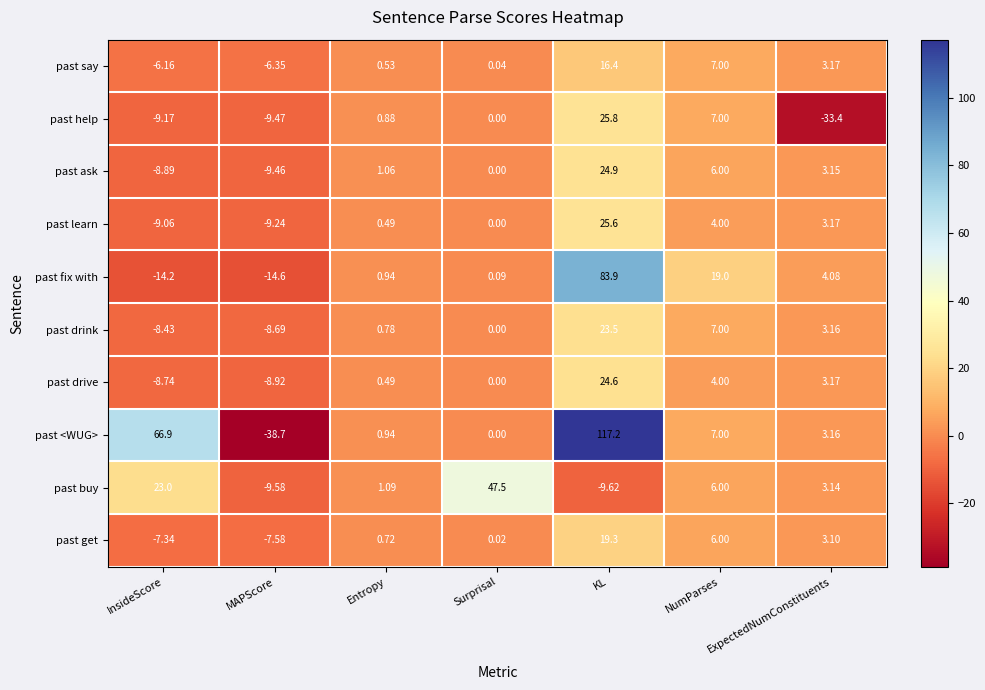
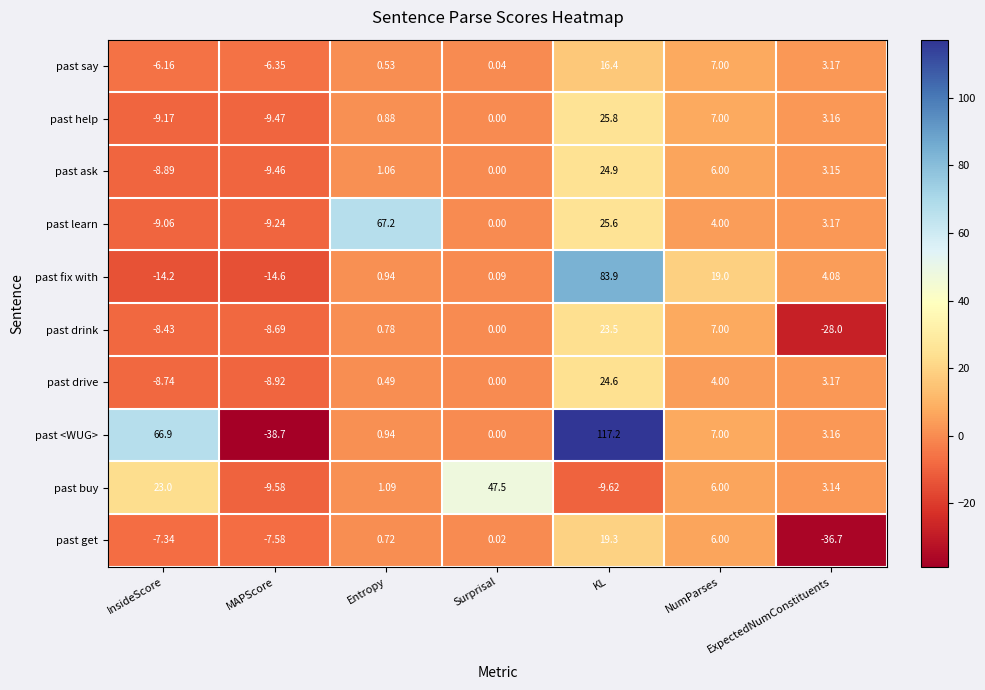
past help, ExpectedNumConstituents: -33.4 -> 3.16
past learn, Entropy: 0.49 -> 67.2
past drink, ExpectedNumConstituents: 3.16 -> -28.0
past get, ExpectedNumConstituents: 3.10 -> -36.7
